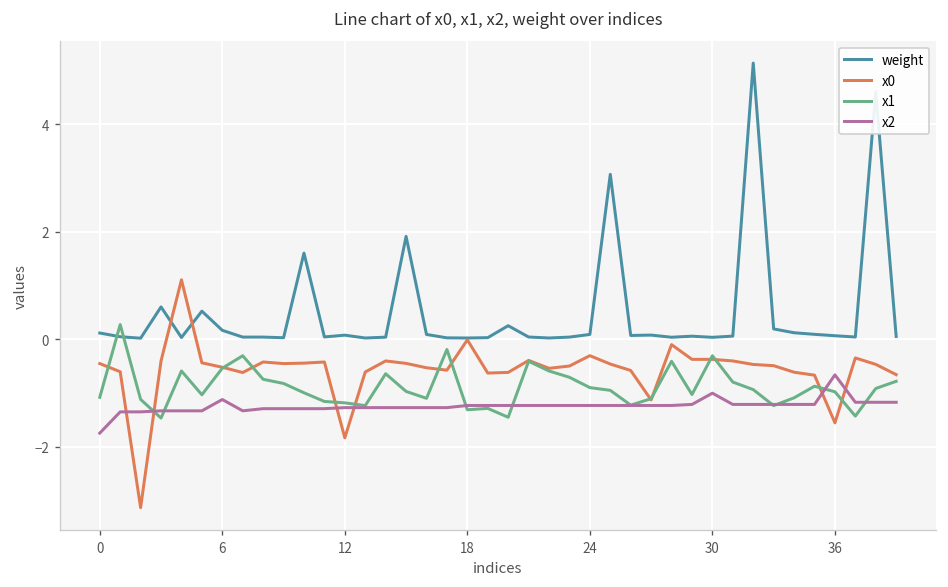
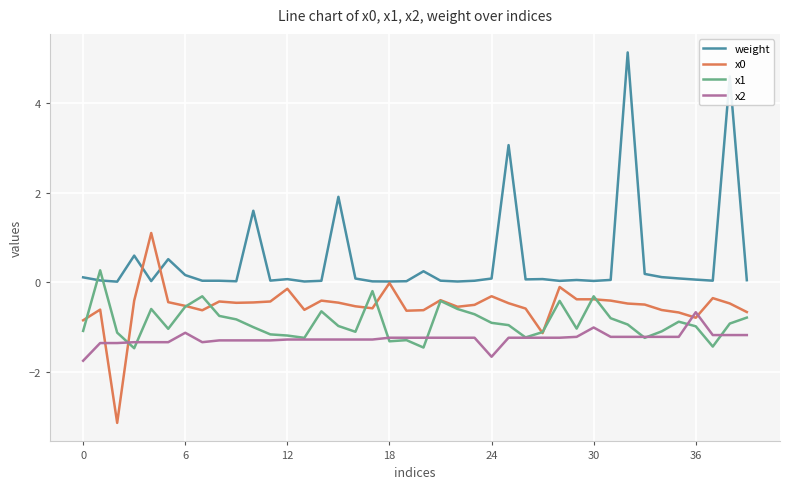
x0, 0: -0.5 -> -0.8
x0, 12: -1.8 -> -0.1
x2, 24: -1.2 -> -1.7
x0, 36: -1.6 -> -0.8
